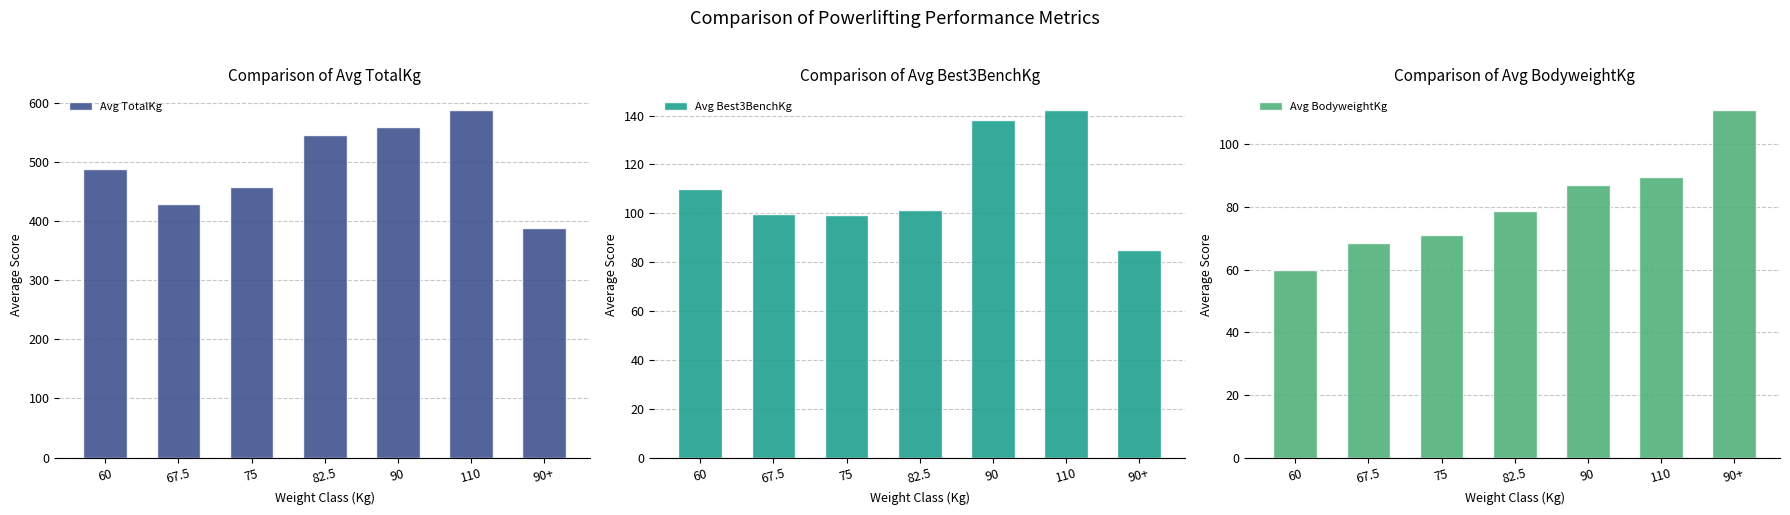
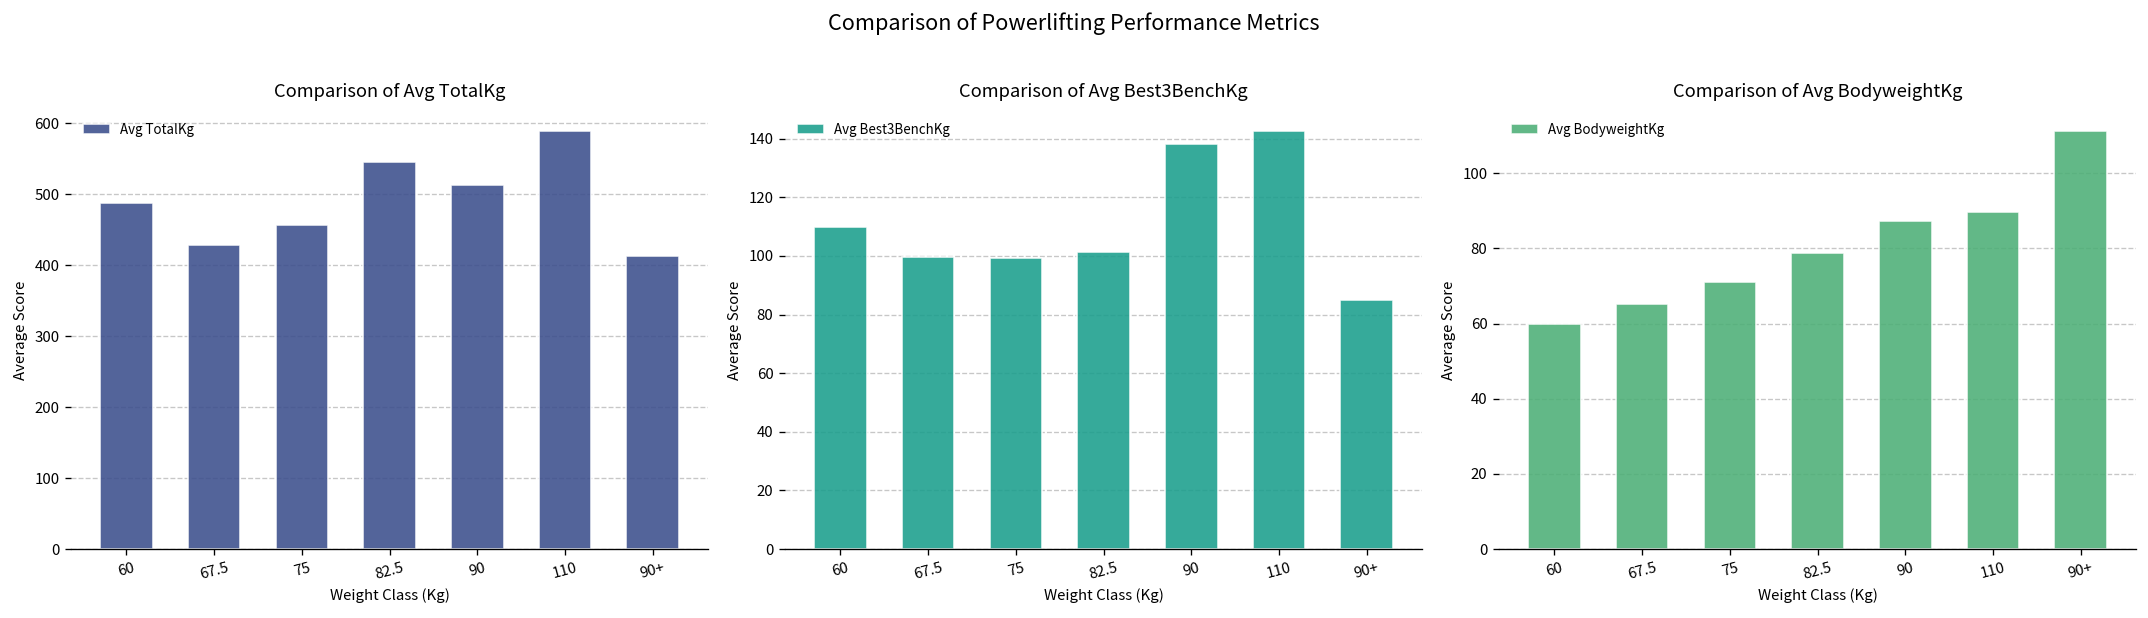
Comparison of Avg TotalKg, 90: 560 -> 510
Comparison of Avg TotalKg, 90+: 390 -> 410
Comparison of Avg BodyweightKg, 67.5: 69 -> 65
